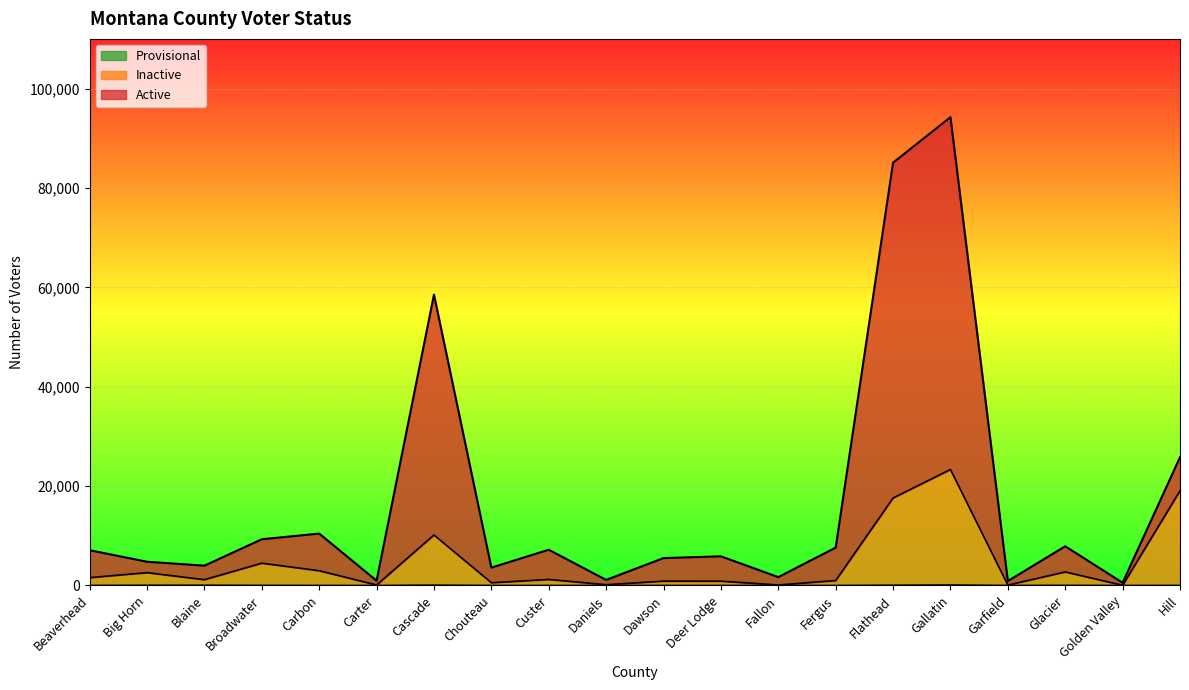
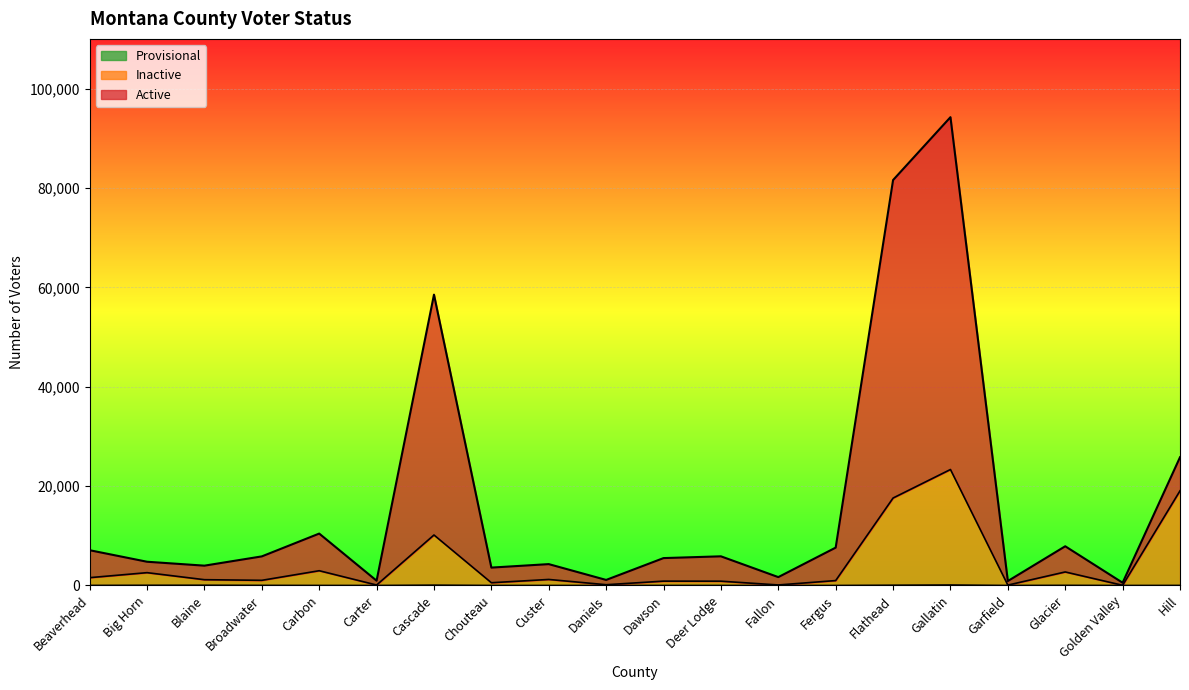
Inactive, Broadwater: 4,000 -> 1,000
Active, Custer: 6,000 -> 3,000
Active, Flathead: 67,000 -> 64,000
